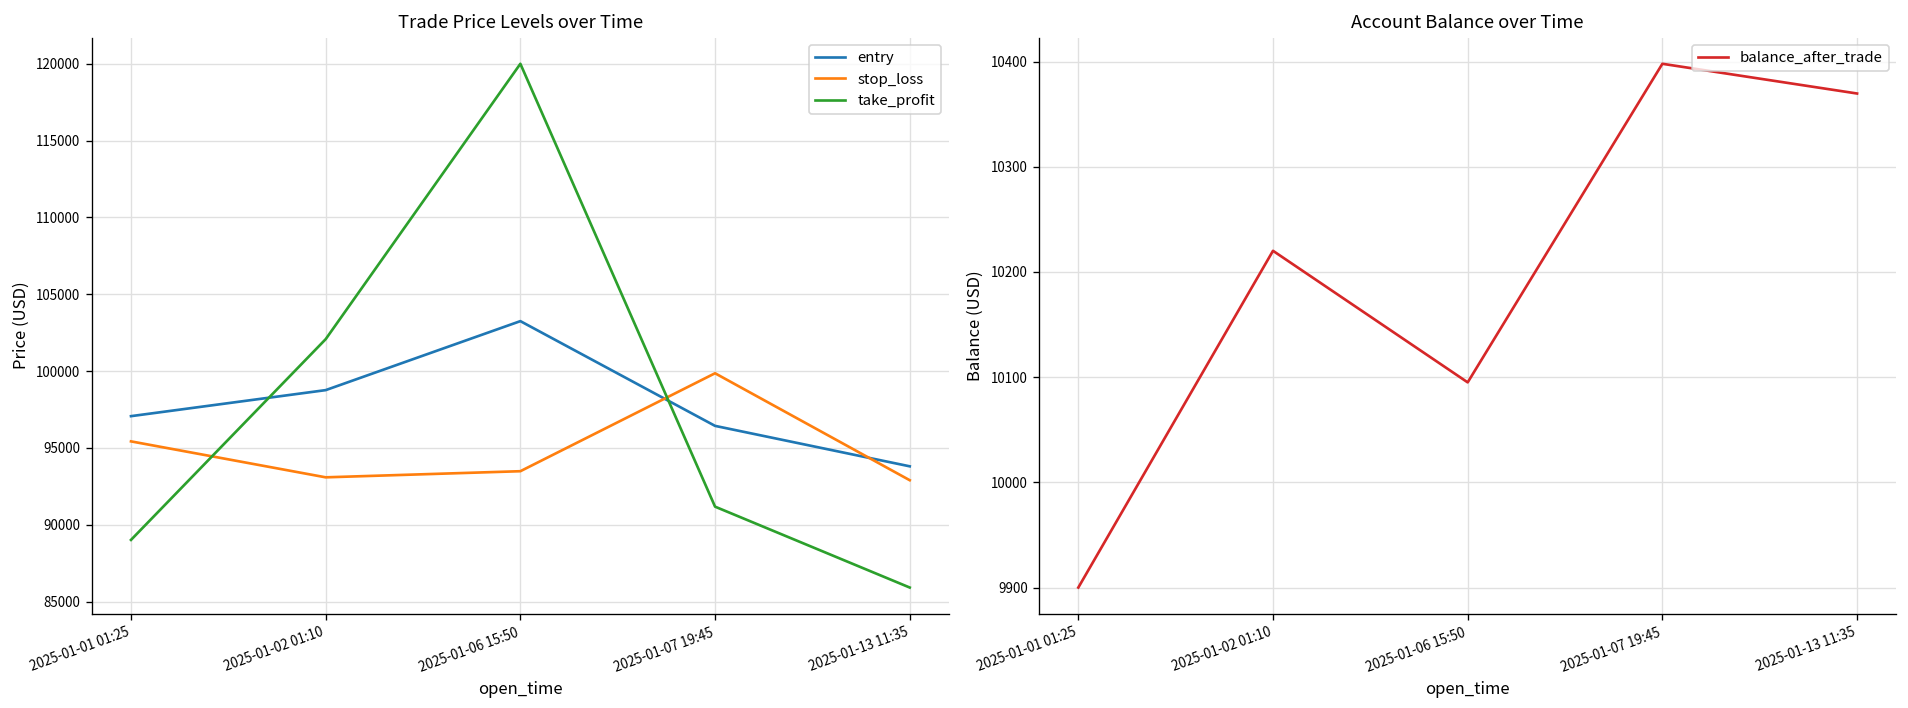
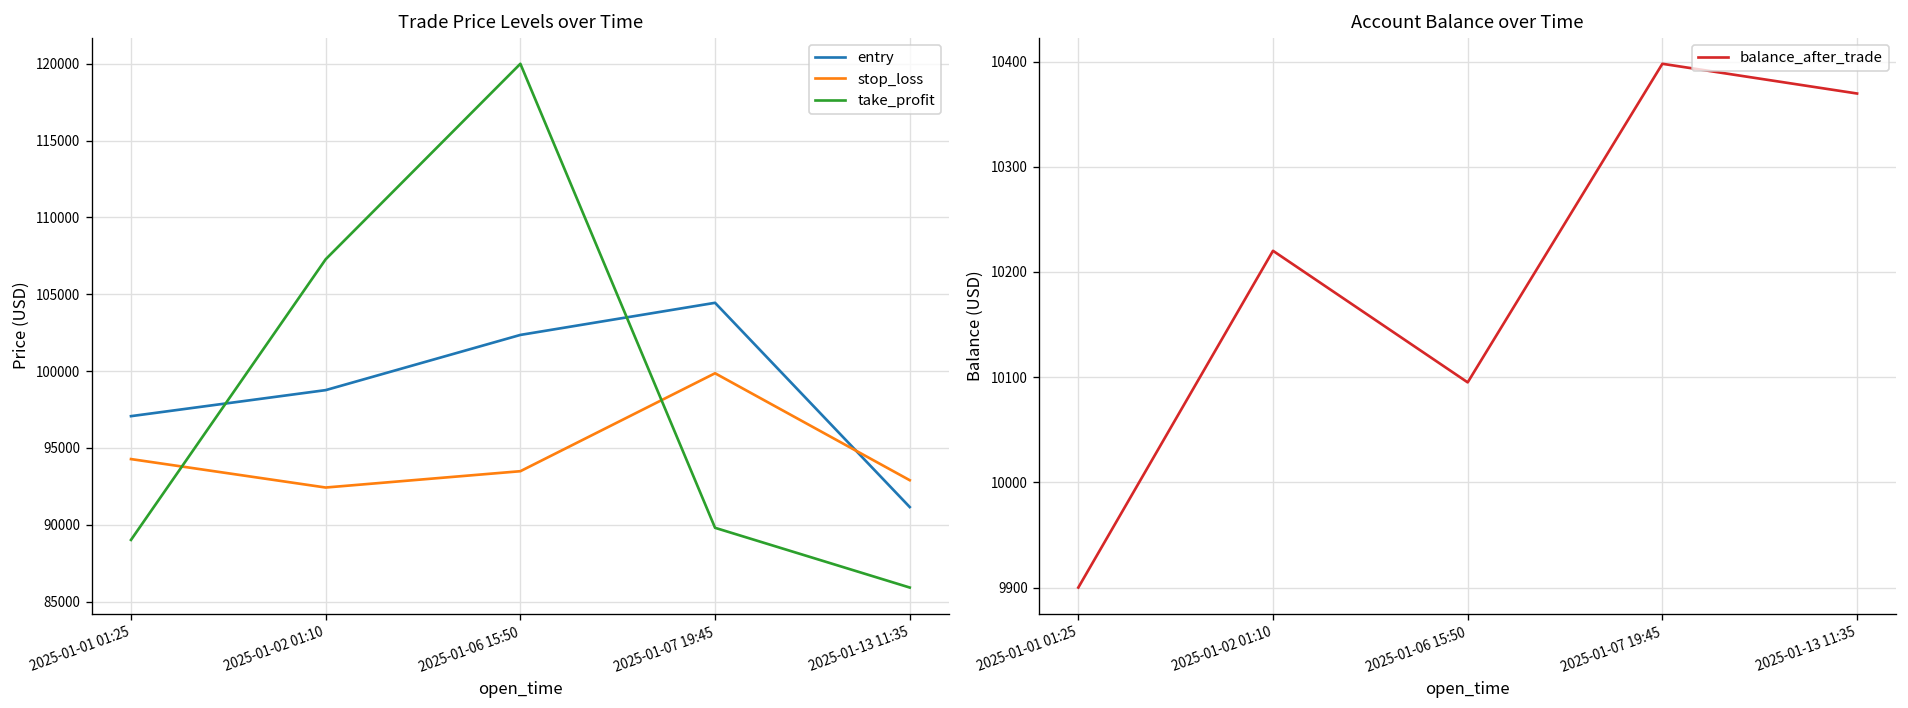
Trade Price Levels over Time, stop_loss, 2025-01-01 01:25: 95400 -> 94300
Trade Price Levels over Time, stop_loss, 2025-01-02 01:10: 93100 -> 92400
Trade Price Levels over Time, take_profit, 2025-01-02 01:10: 102100 -> 107300
Trade Price Levels over Time, entry, 2025-01-06 15:50: 103300 -> 102400
Trade Price Levels over Time, entry, 2025-01-07 19:45: 96400 -> 104400
Trade Price Levels over Time, take_profit, 2025-01-07 19:45: 91200 -> 89800
Trade Price Levels over Time, entry, 2025-01-13 11:35: 93800 -> 91200
